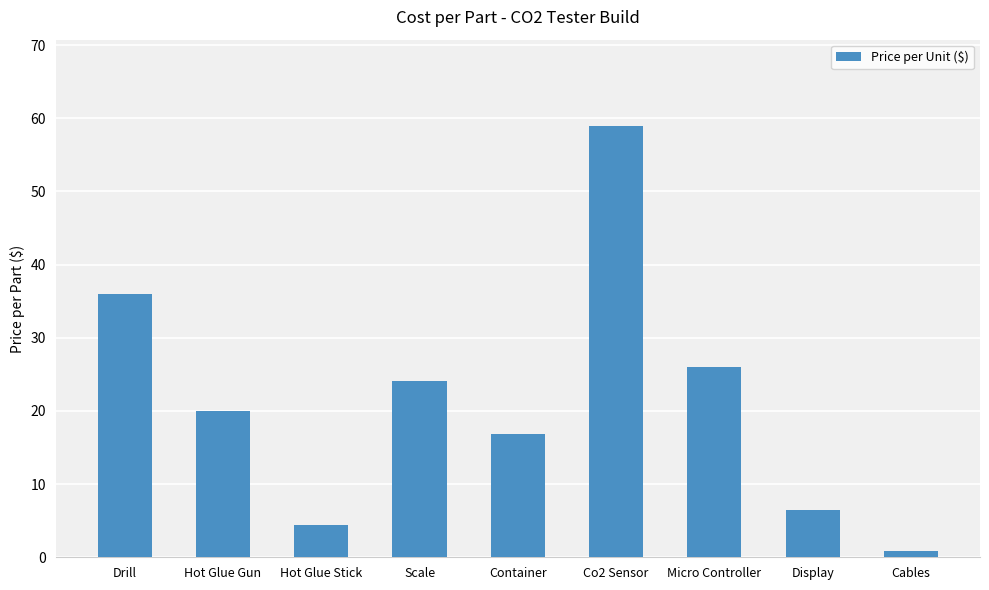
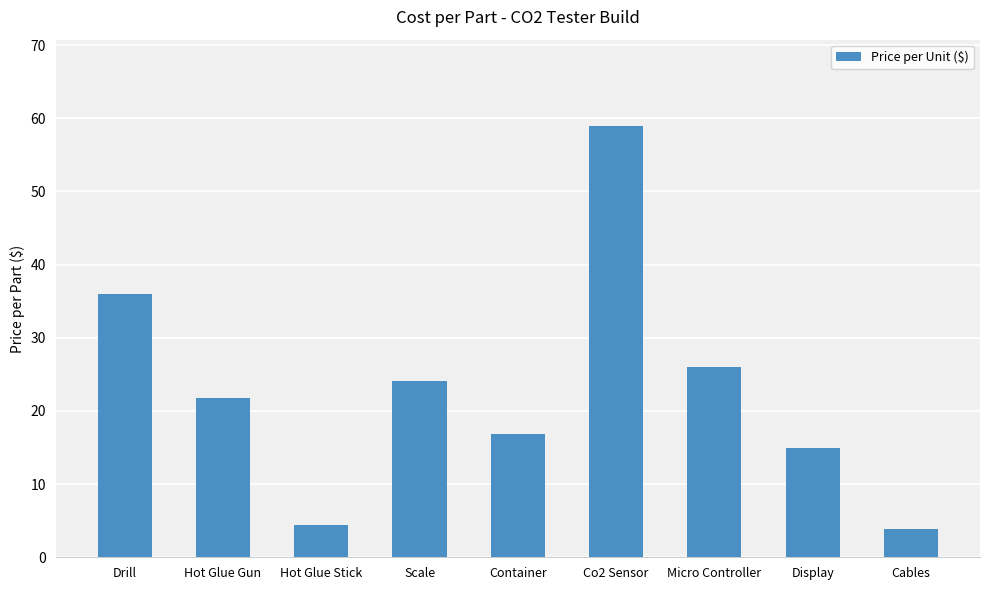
Hot Glue Gun: 20 -> 22
Display: 7 -> 15
Cables: 1 -> 4
